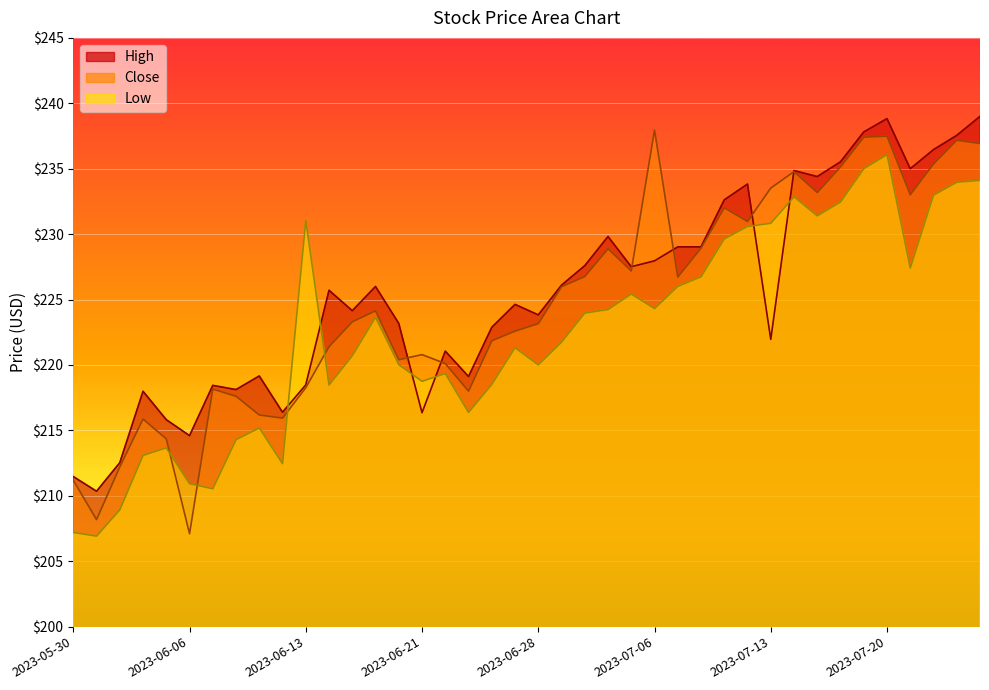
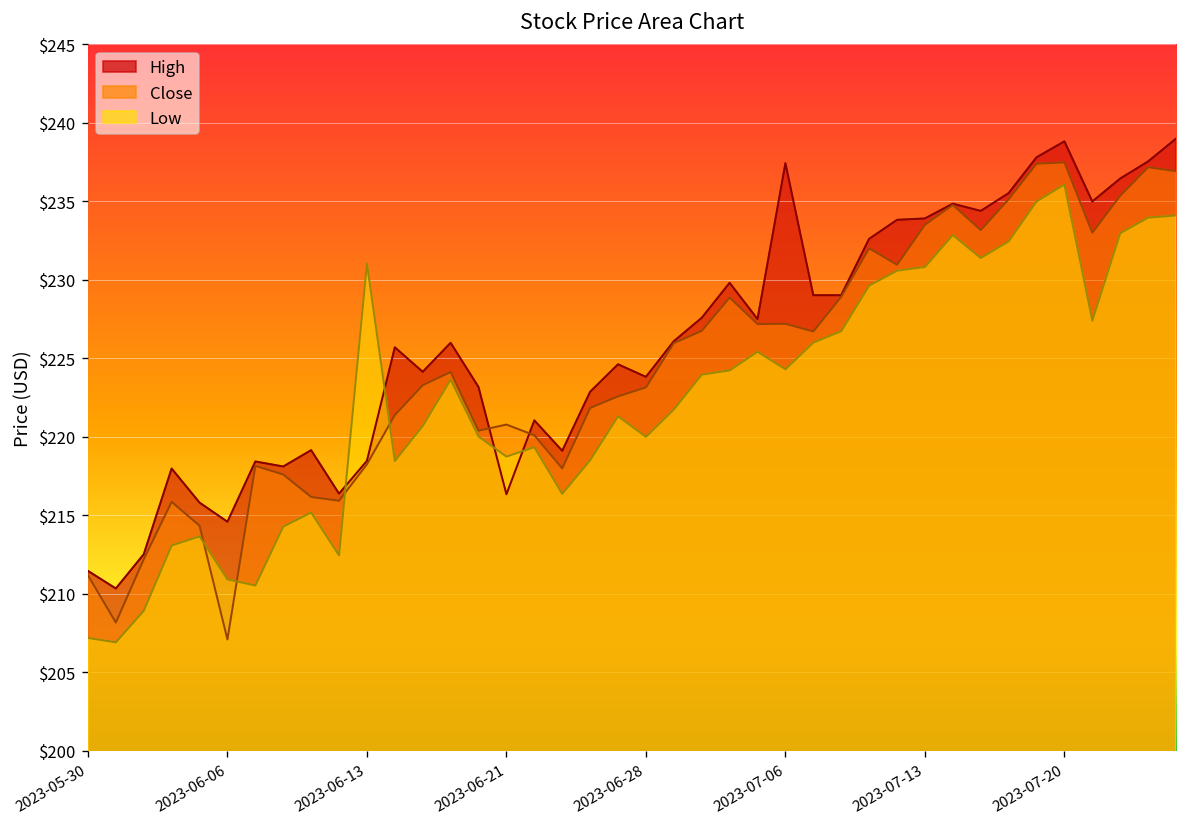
High, 2023-07-06: $228.0 -> $237.4
Close, 2023-07-06: $238.0 -> $227.2
High, 2023-07-13: $222.0 -> $233.9
